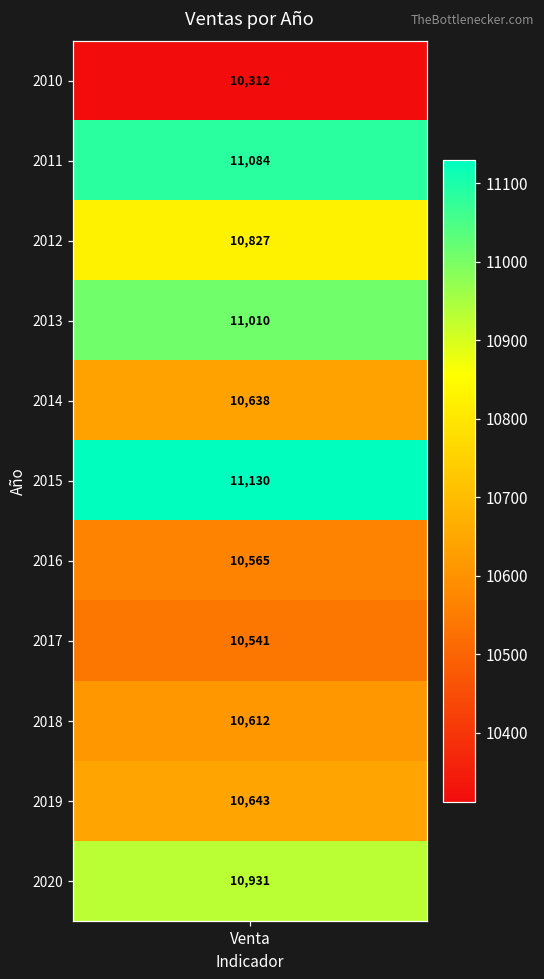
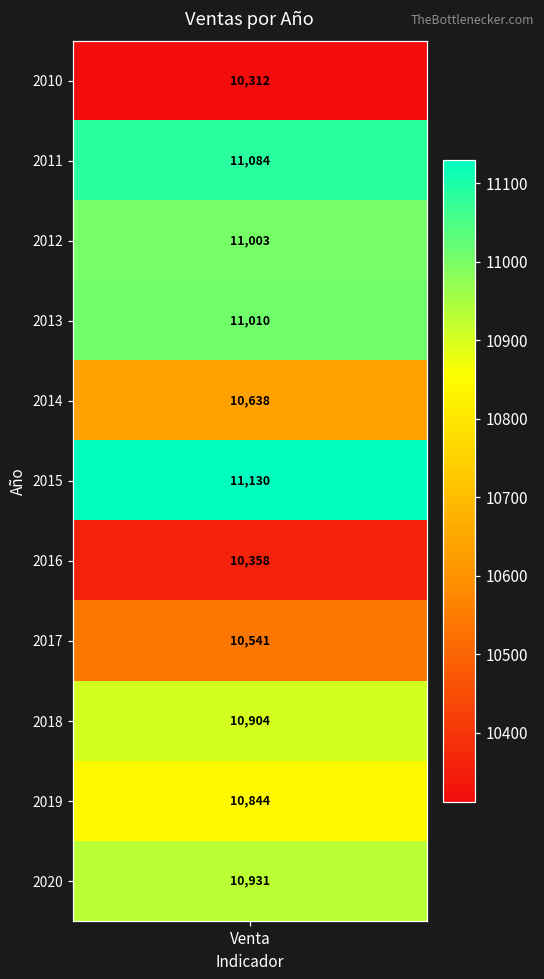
2012, Venta: 10,827 -> 11,003
2016, Venta: 10,565 -> 10,358
2018, Venta: 10,612 -> 10,904
2019, Venta: 10,643 -> 10,844
